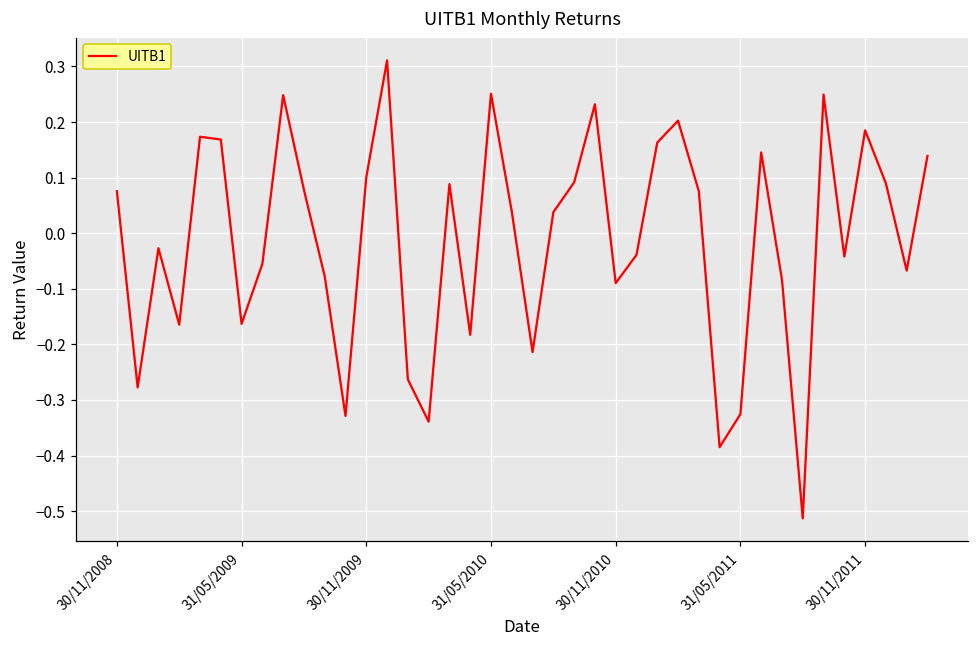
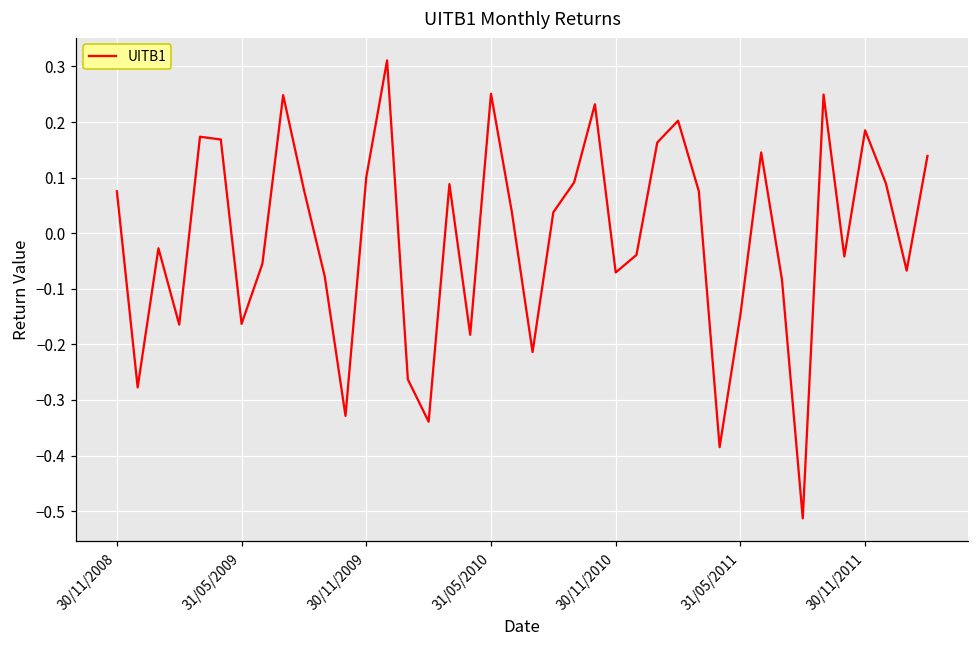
30/11/2010: -0.09 -> -0.07
31/05/2011: -0.33 -> -0.15
